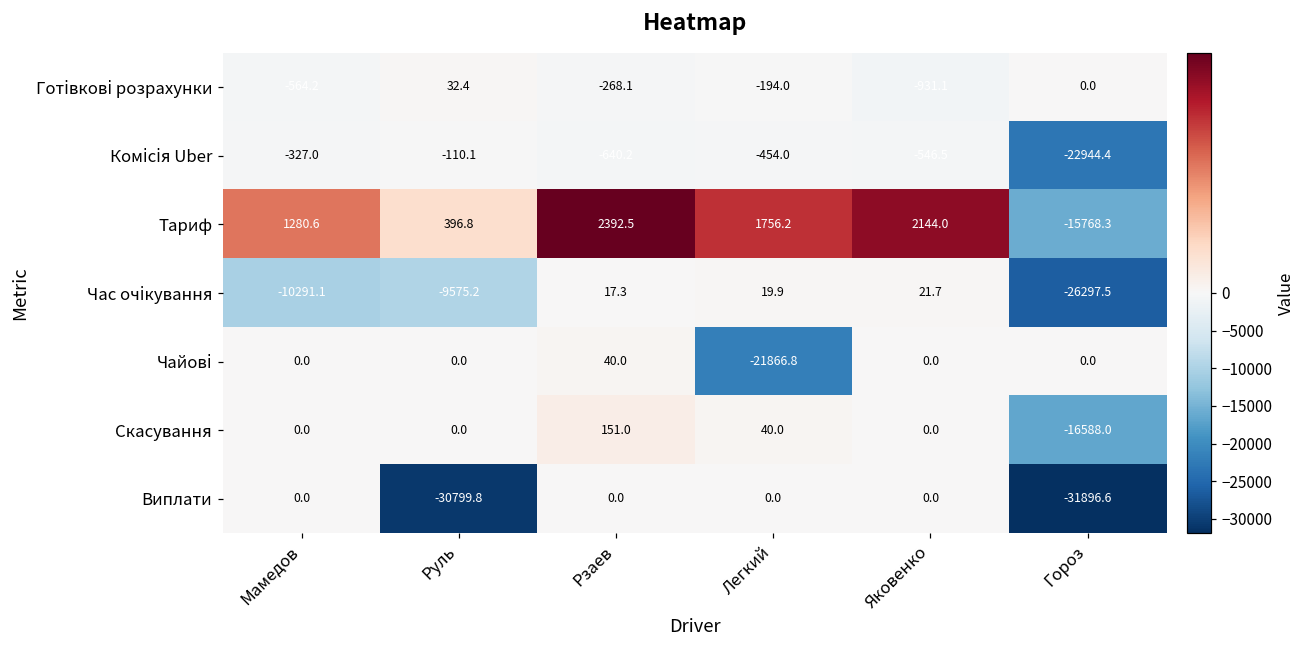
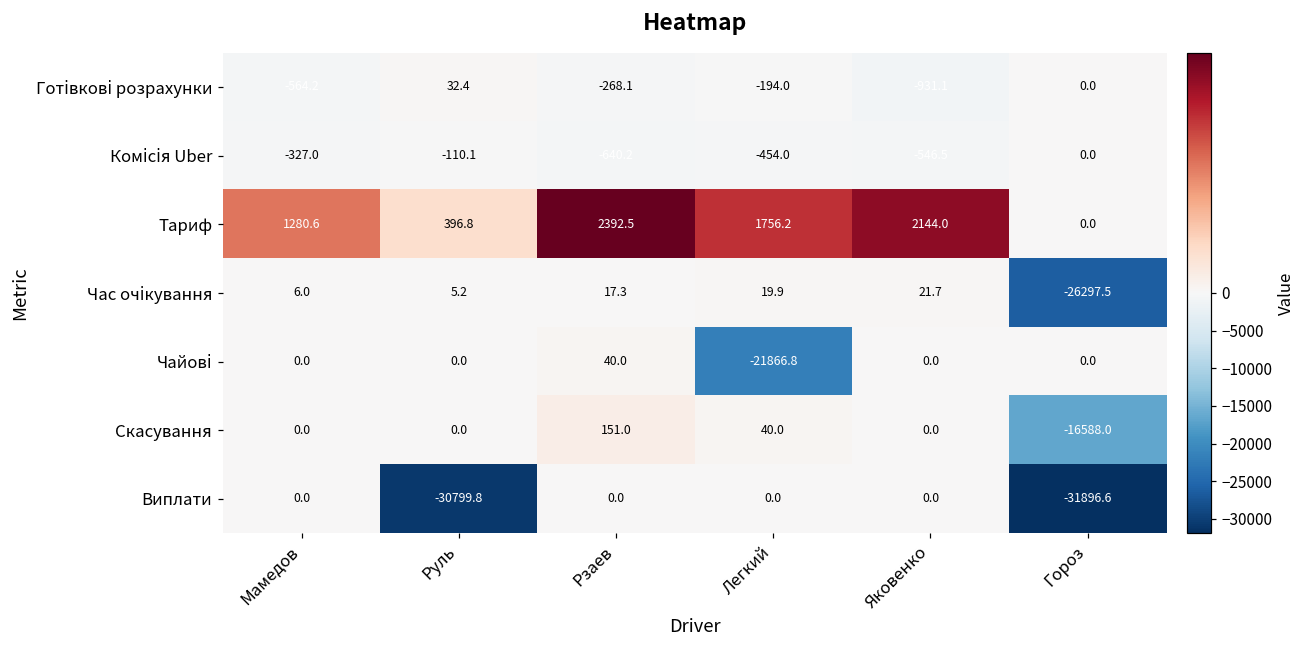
Комісія Uber, Гороз: -22944.4 -> 0.0
Тариф, Гороз: -15768.3 -> 0.0
Час очікування, Мамедов: -10291.1 -> 6.0
Час очікування, Руль: -9575.2 -> 5.2
